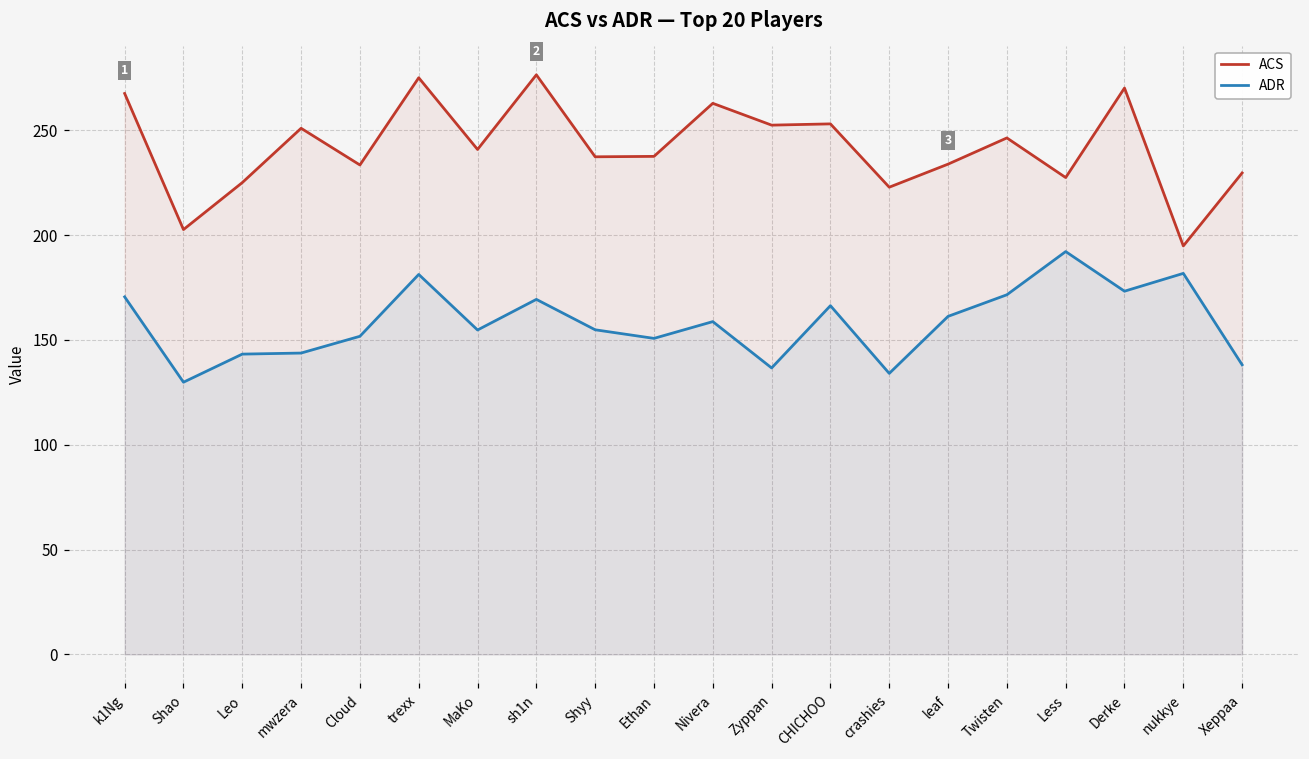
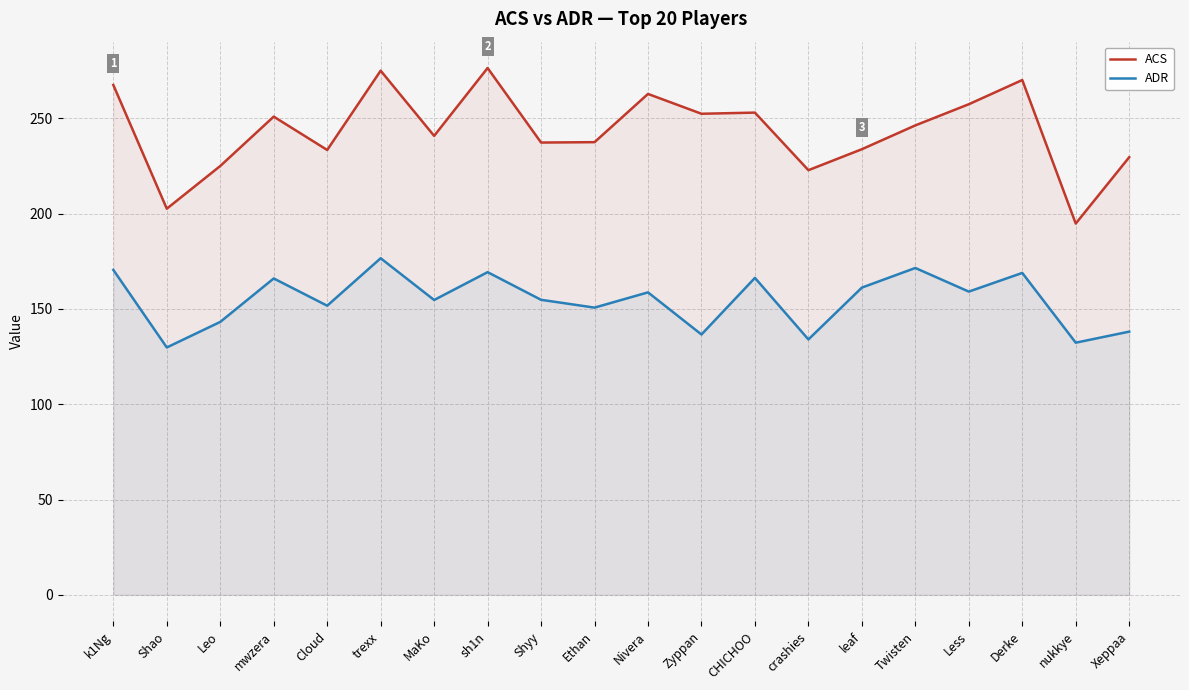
ADR, mwzera: 144 -> 166
ADR, trexx: 181 -> 177
ACS, Less: 227 -> 257
ADR, Less: 192 -> 159
ADR, Derke: 173 -> 169
ADR, nukkye: 182 -> 132
